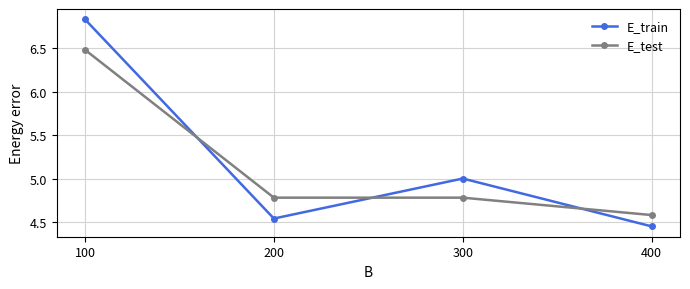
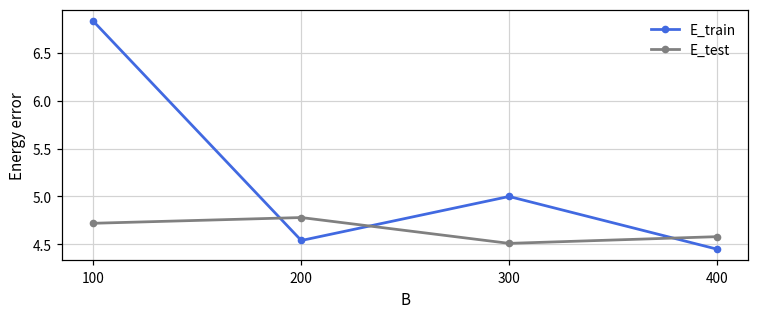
E_test, 100: 6.5 -> 4.7
E_test, 300: 4.8 -> 4.5
